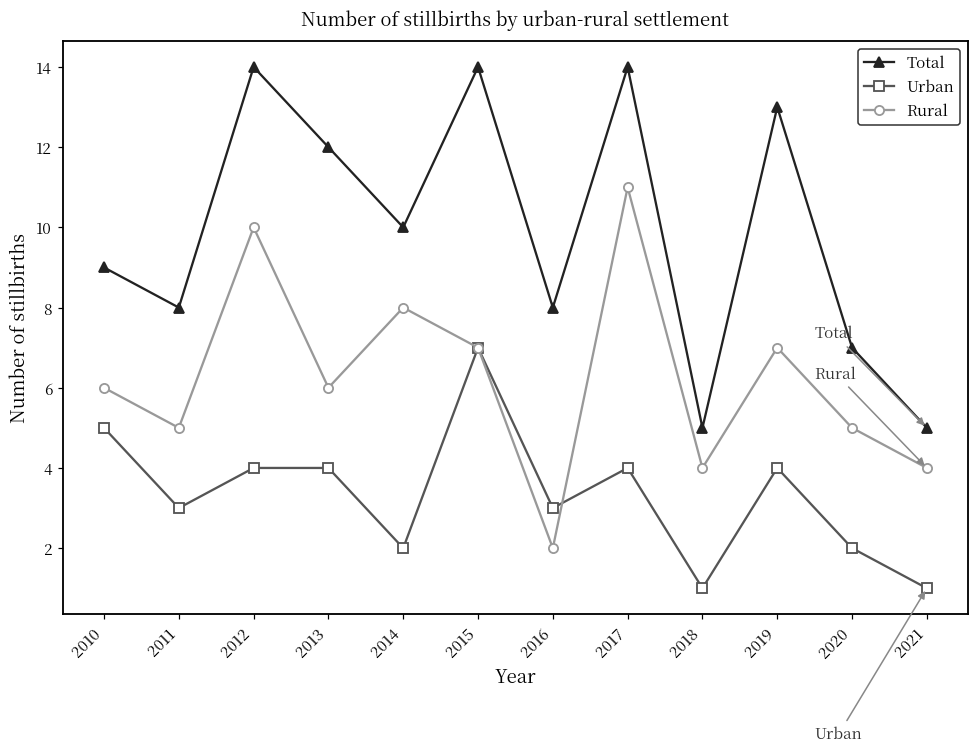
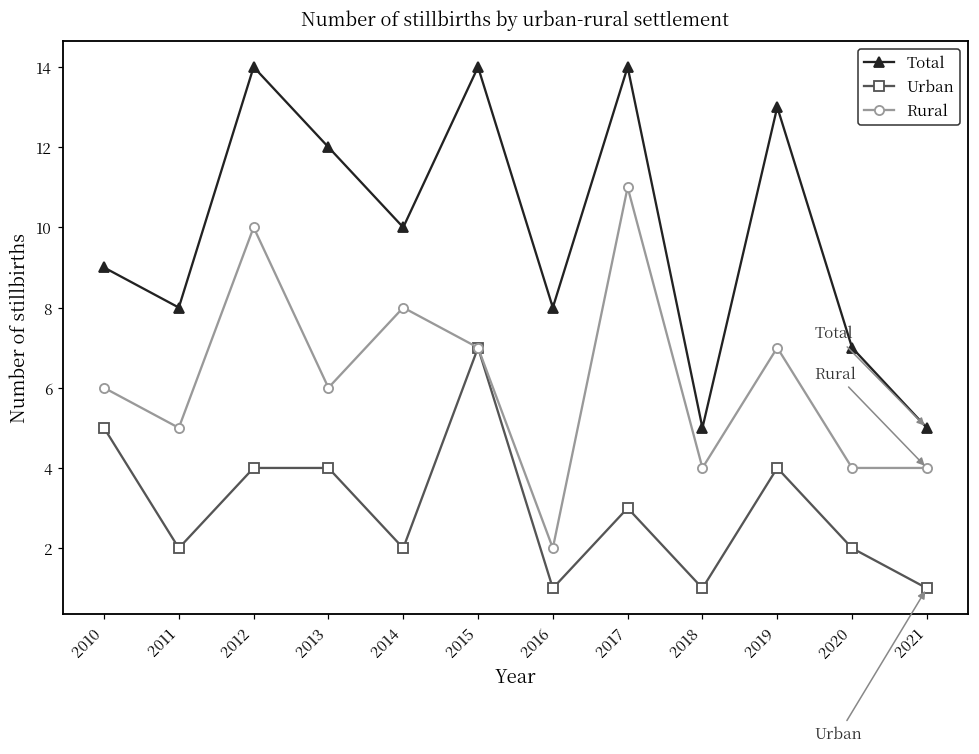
Urban, 2011: 3 -> 2
Urban, 2016: 3 -> 1
Urban, 2017: 4 -> 3
Rural, 2020: 5 -> 4
